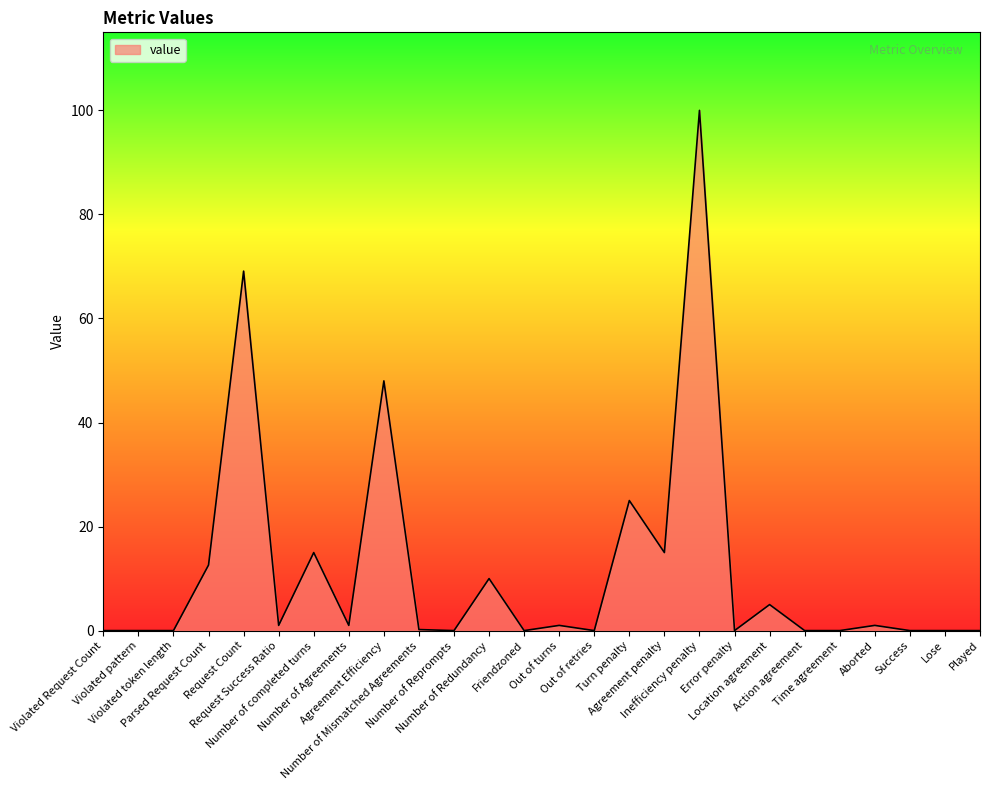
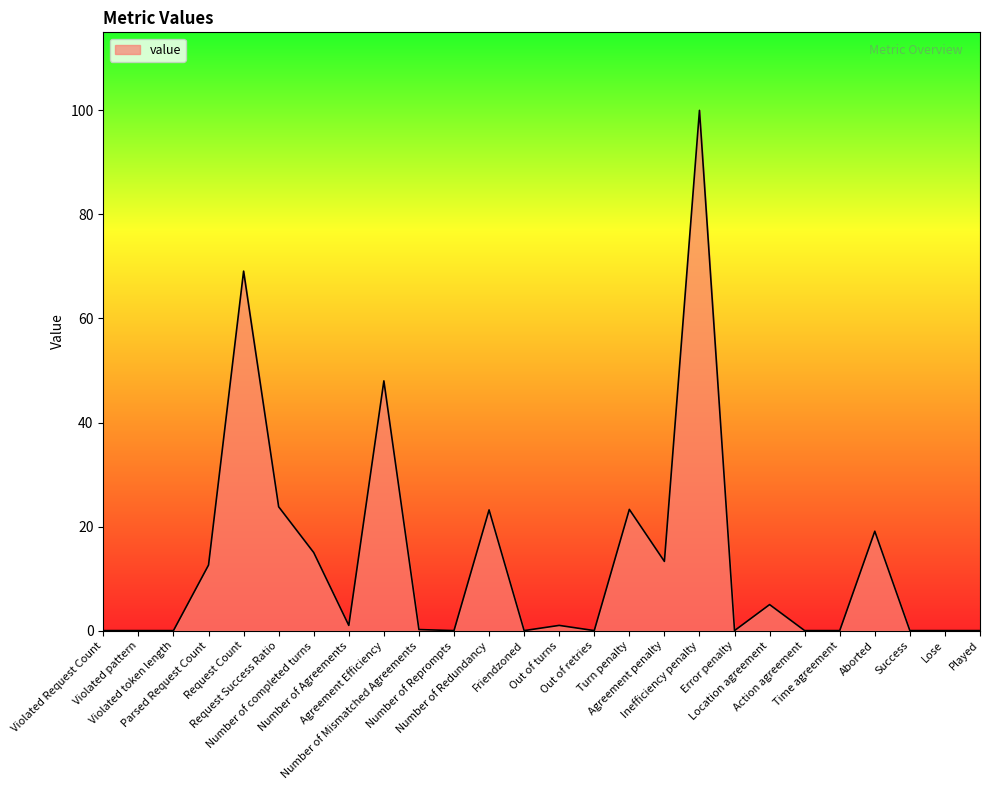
Request Success Ratio: 1 -> 24
Number of Redundancy: 10 -> 23
Turn penalty: 25 -> 23
Agreement penalty: 15 -> 13
Aborted: 1 -> 19
